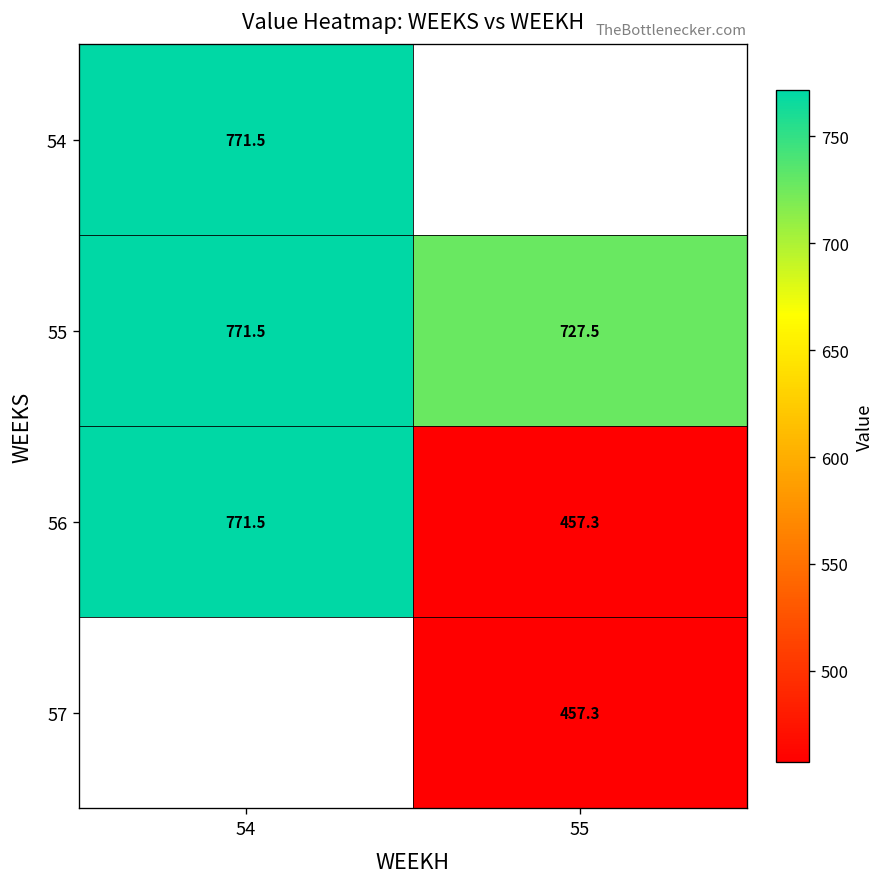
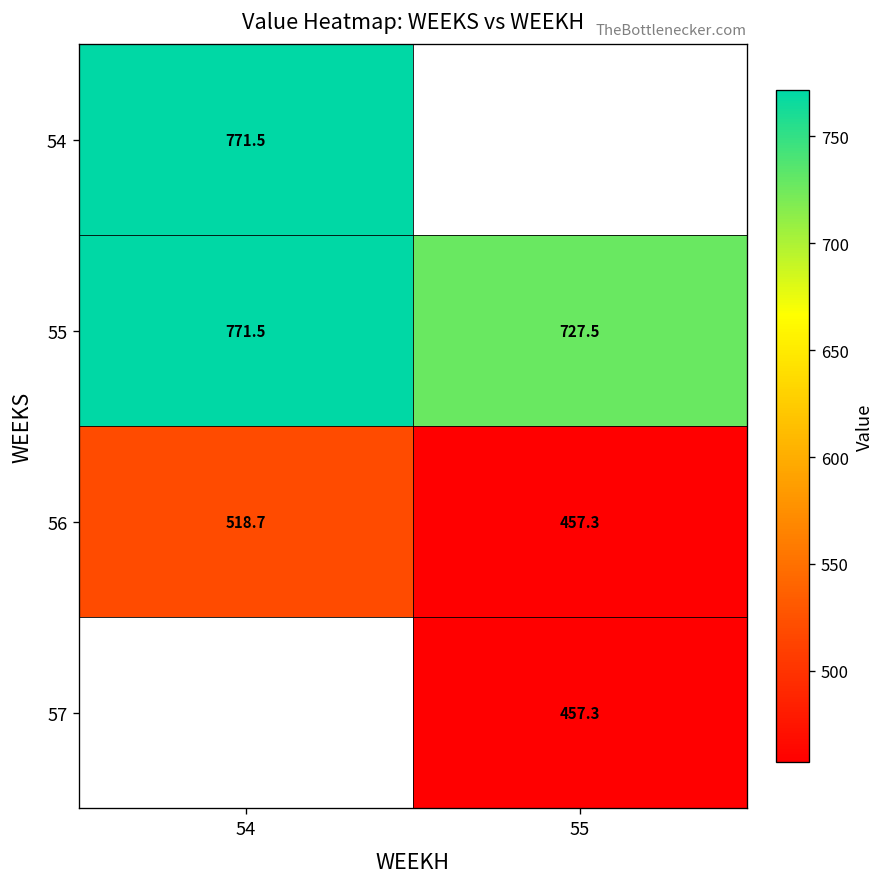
56, 54: 771.5 -> 518.7
